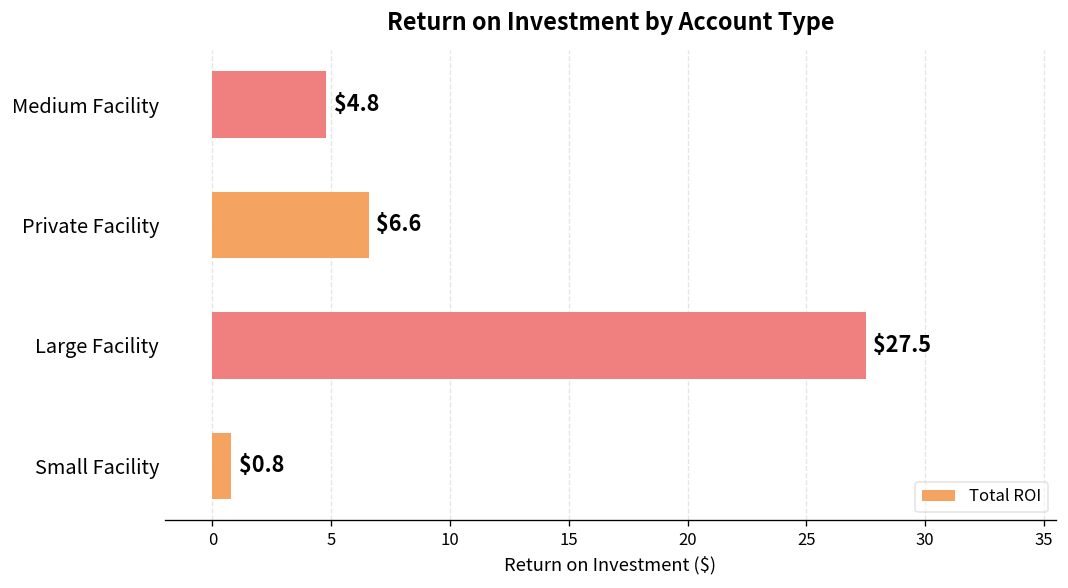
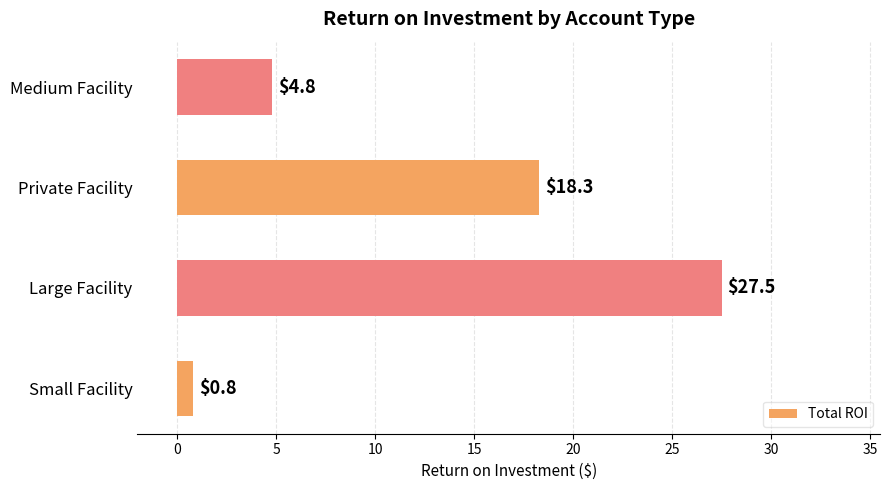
Private Facility: $6.6 -> $18.3
